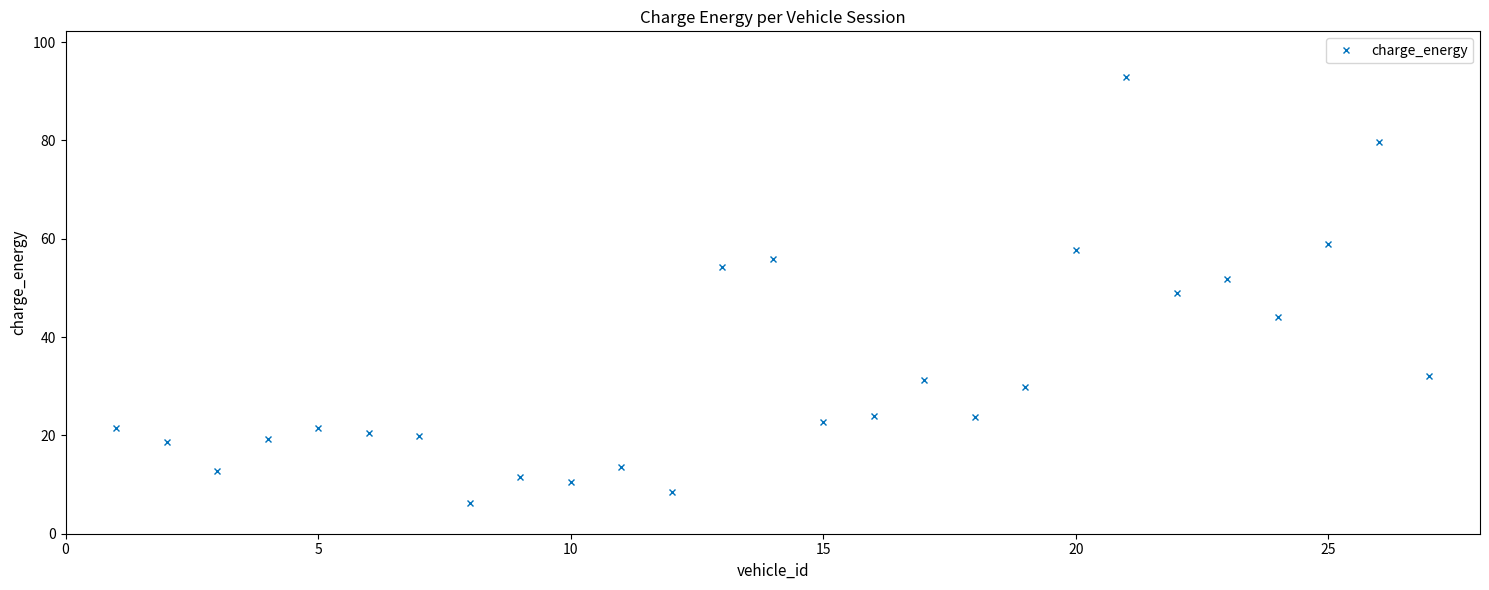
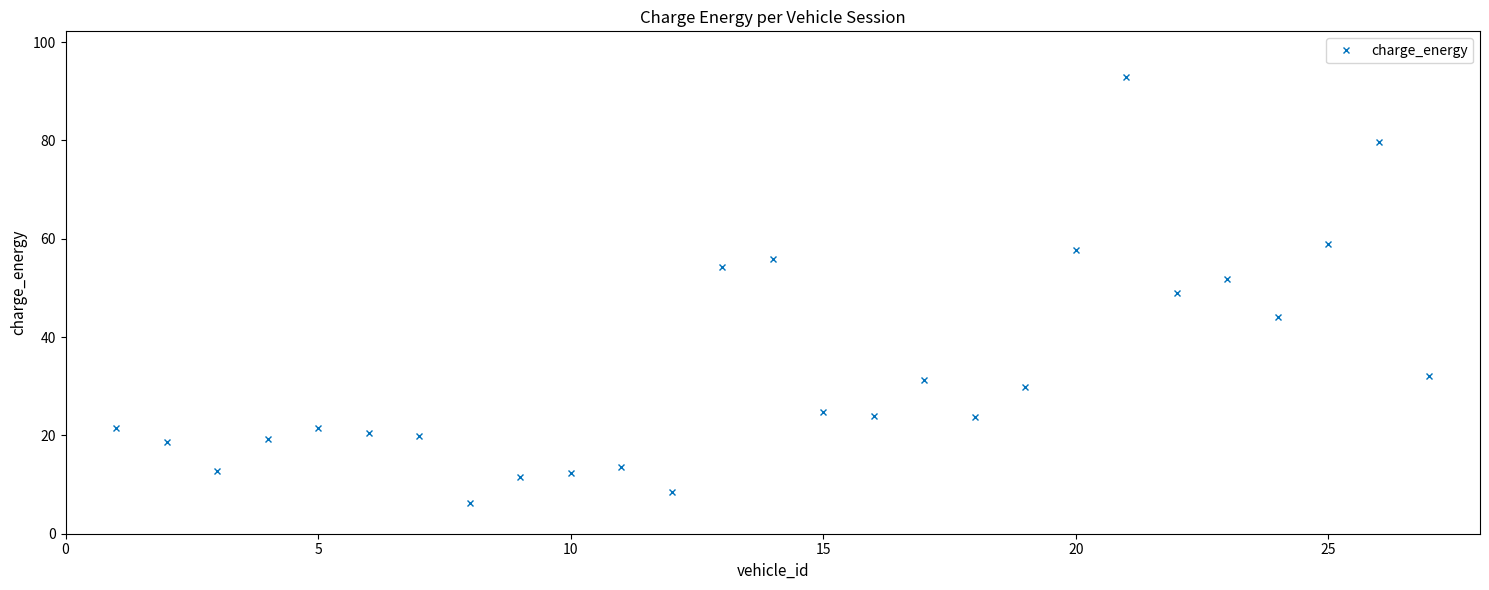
10: 10 -> 12
15: 23 -> 25
